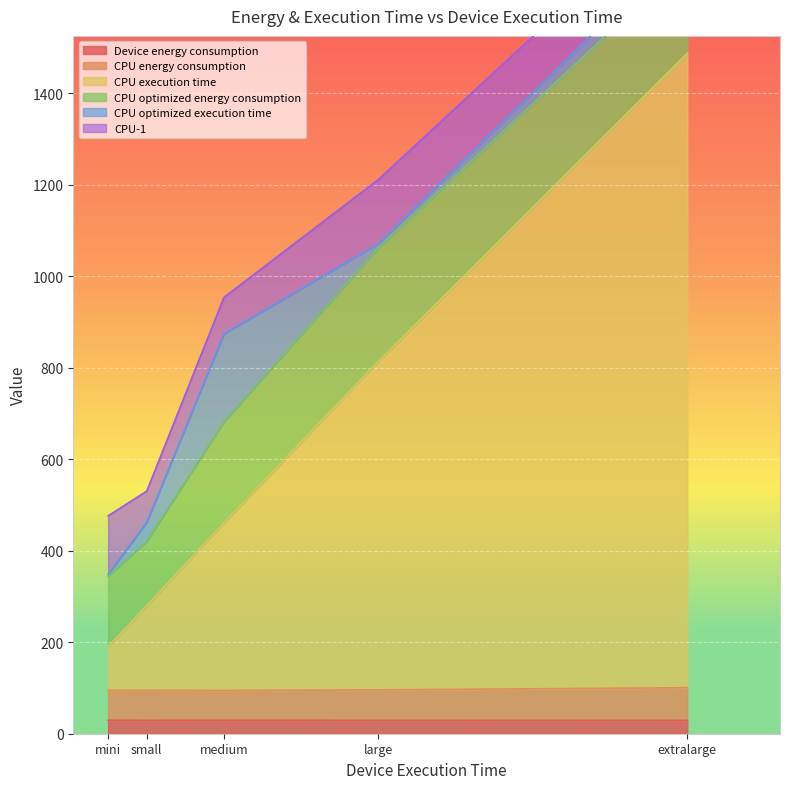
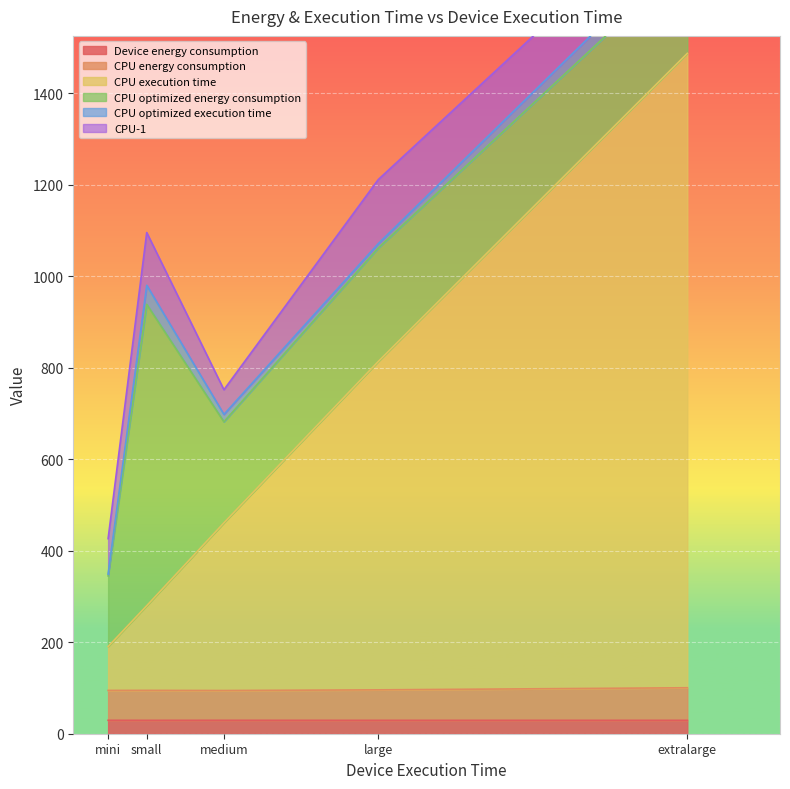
CPU-1, mini: 130 -> 80
CPU optimized energy consumption, small: 140 -> 660
CPU-1, small: 70 -> 120
CPU optimized execution time, medium: 190 -> 20
CPU-1, medium: 80 -> 50
